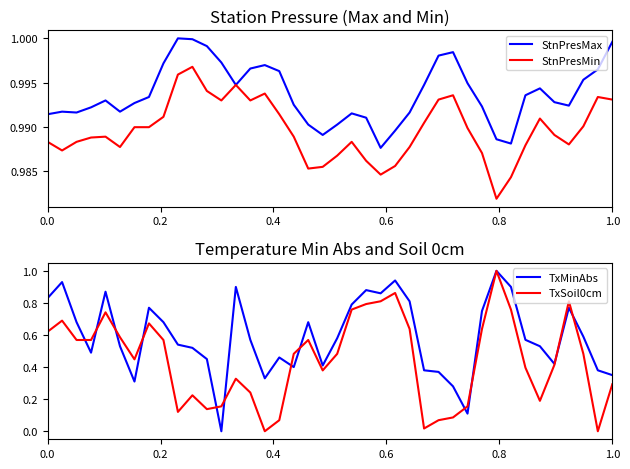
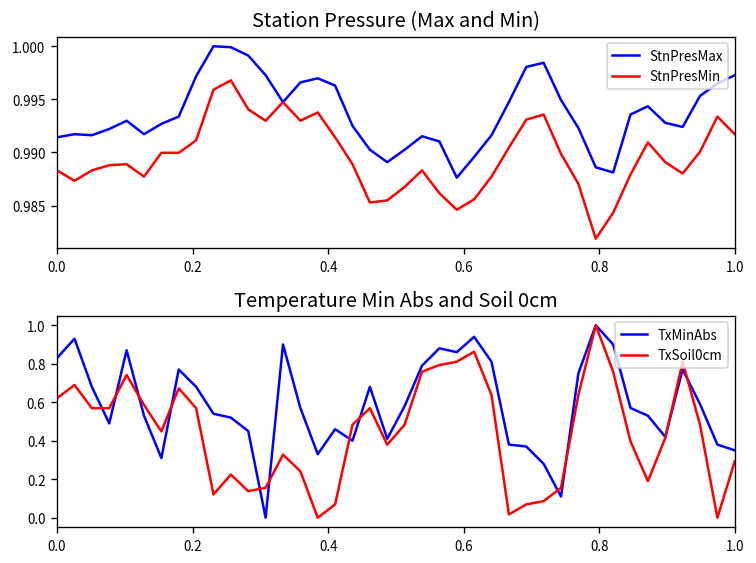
Station Pressure (Max and Min), StnPresMax, 1.0: 1.000 -> 0.997
Station Pressure (Max and Min), StnPresMin, 1.0: 0.993 -> 0.992
